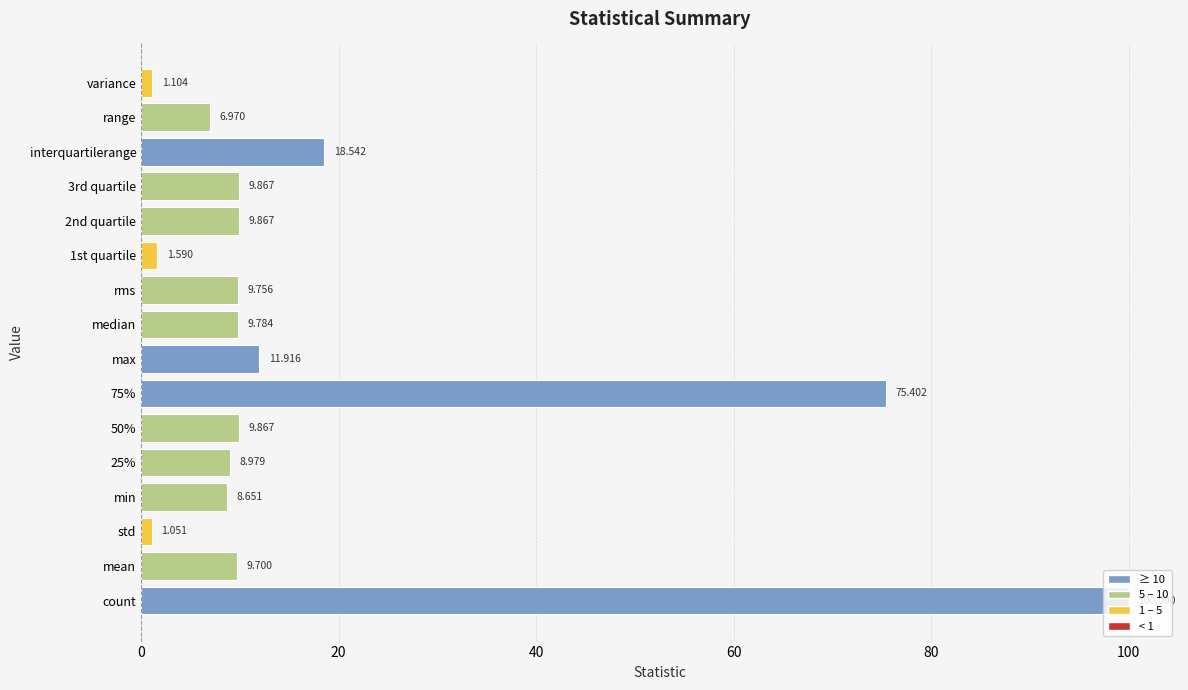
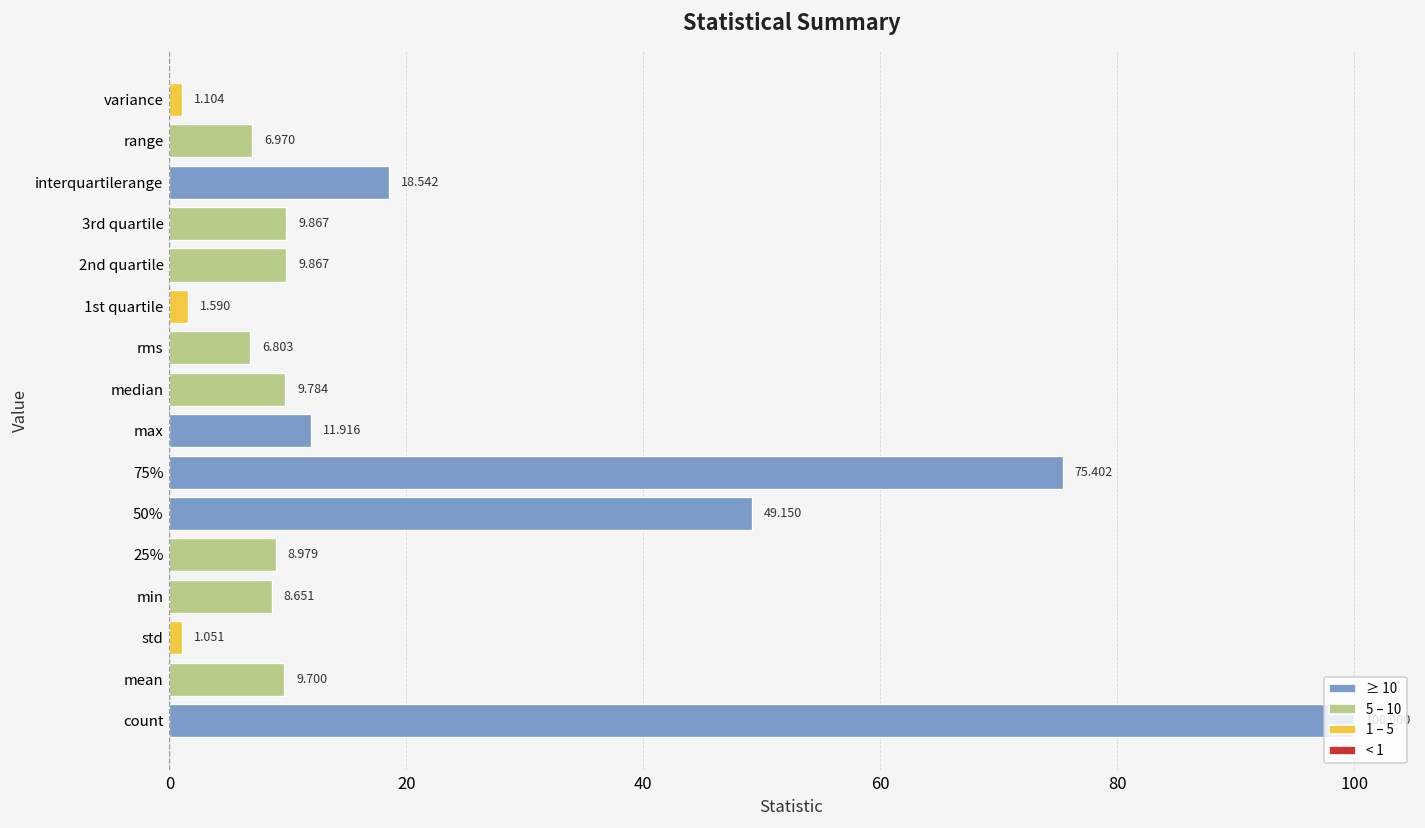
rms: 9.756 -> 6.803
50%: 9.867 -> 49.150
